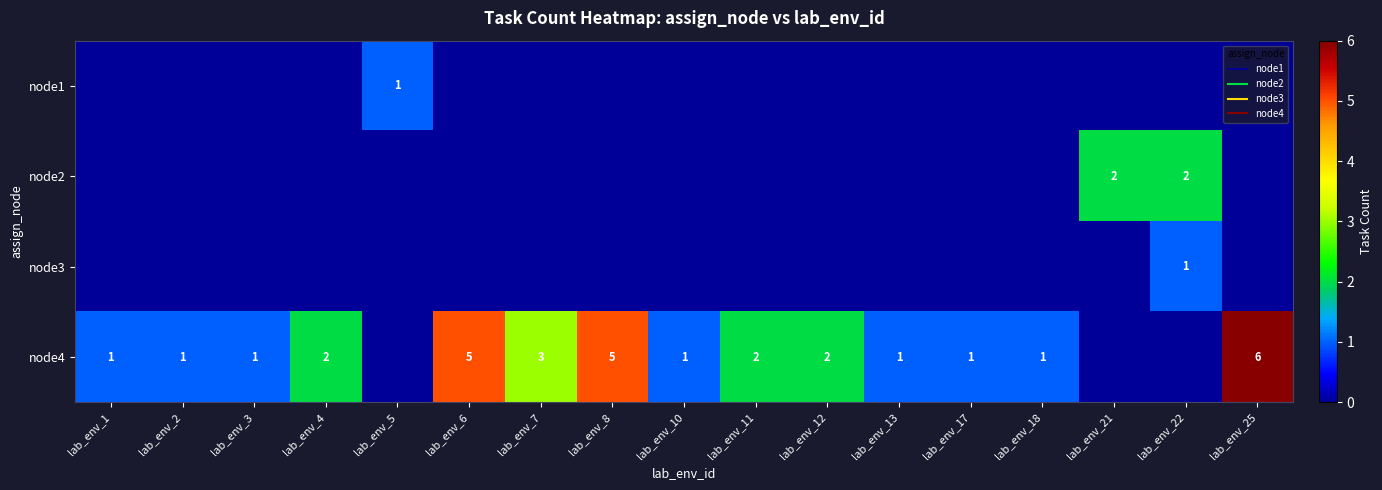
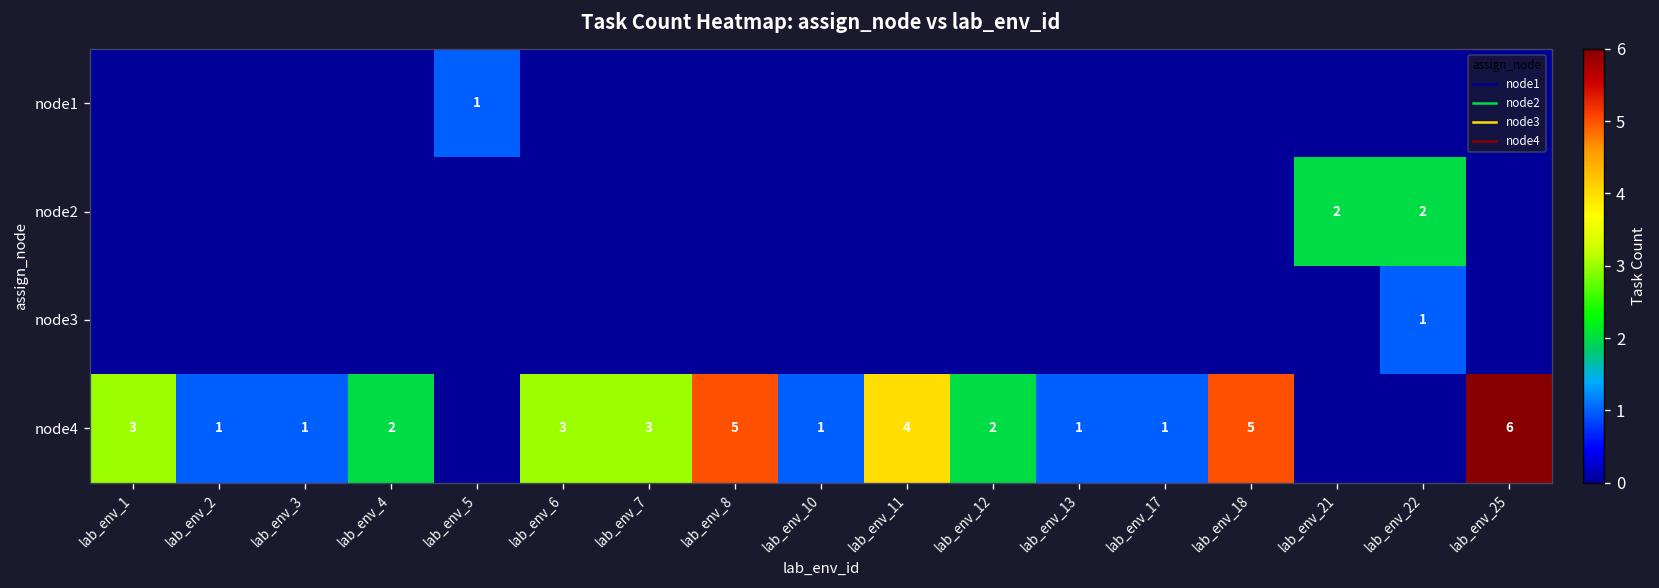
node4, lab_env_1: 1 -> 3
node4, lab_env_6: 5 -> 3
node4, lab_env_11: 2 -> 4
node4, lab_env_18: 1 -> 5
